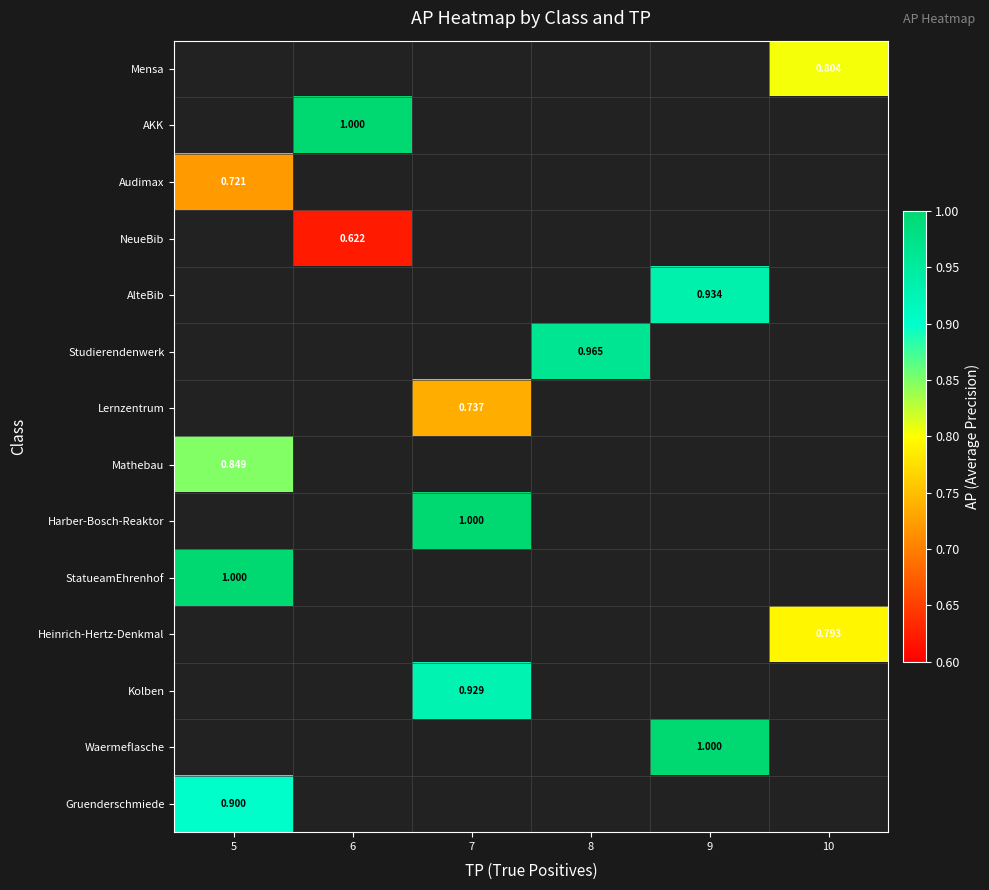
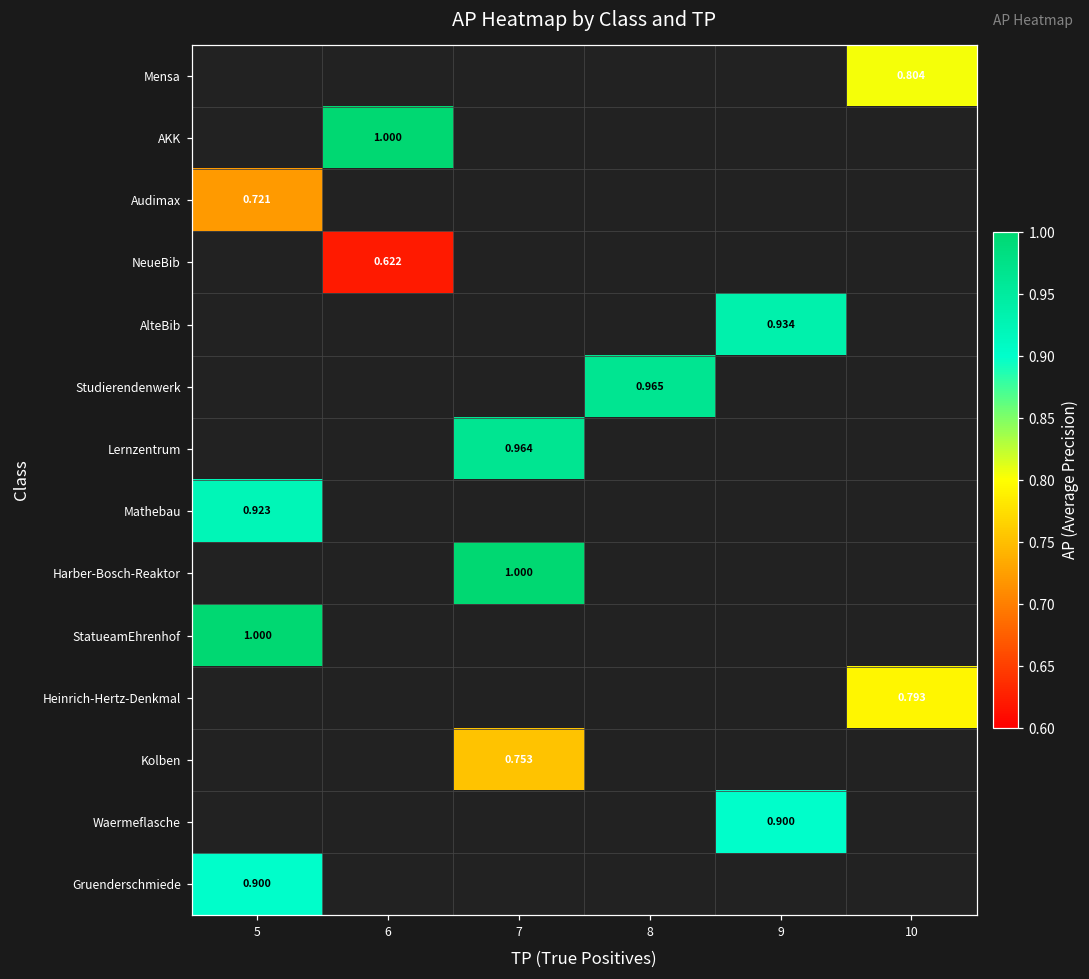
Lernzentrum, 7: 0.737 -> 0.964
Mathebau, 5: 0.849 -> 0.923
Kolben, 7: 0.929 -> 0.753
Waermeflasche, 9: 1.000 -> 0.900
